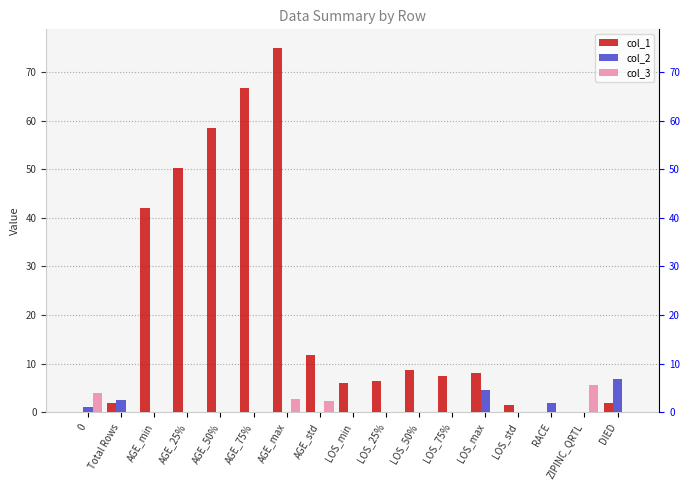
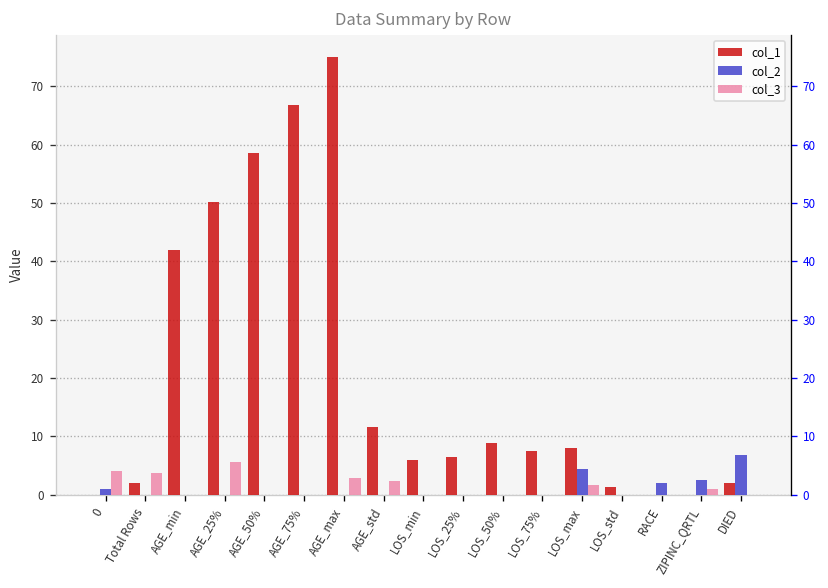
col_2, Total Rows: 3 -> 0
col_3, Total Rows: 0 -> 4
col_3, AGE_25%: 0 -> 6
col_3, LOS_max: 0 -> 2
col_2, ZIPINC_QRTL: 0 -> 3
col_3, ZIPINC_QRTL: 6 -> 1
